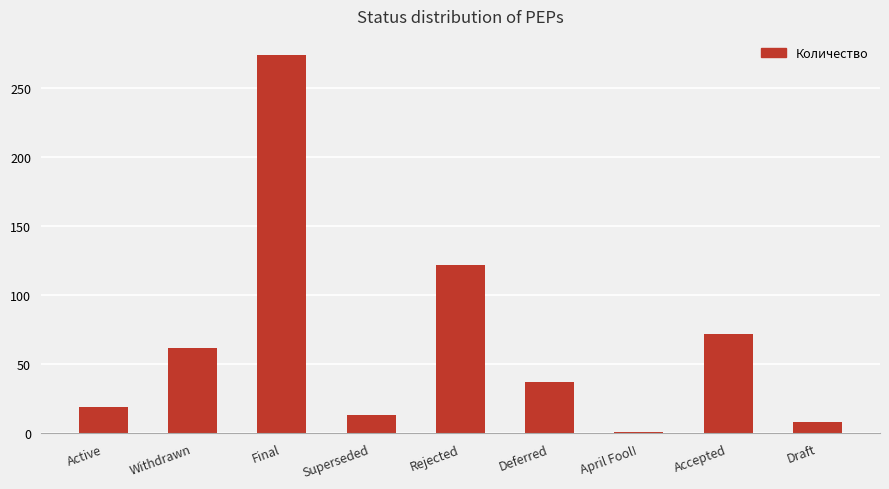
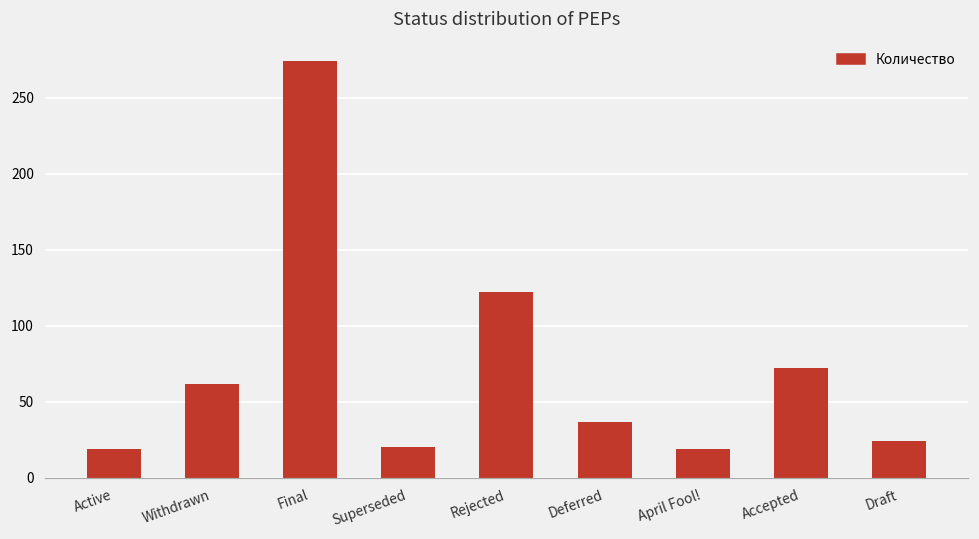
Superseded: 13 -> 20
April Fool!: 1 -> 19
Draft: 8 -> 24
